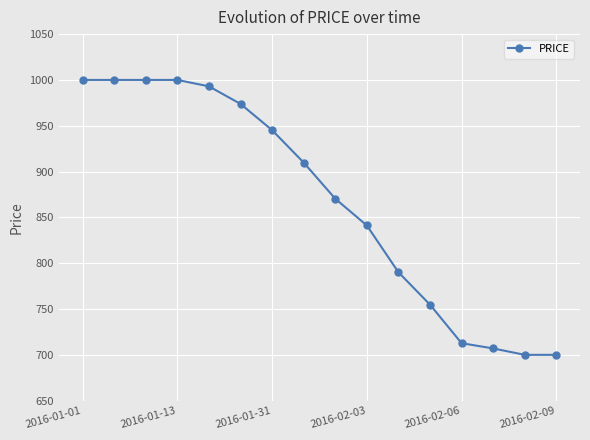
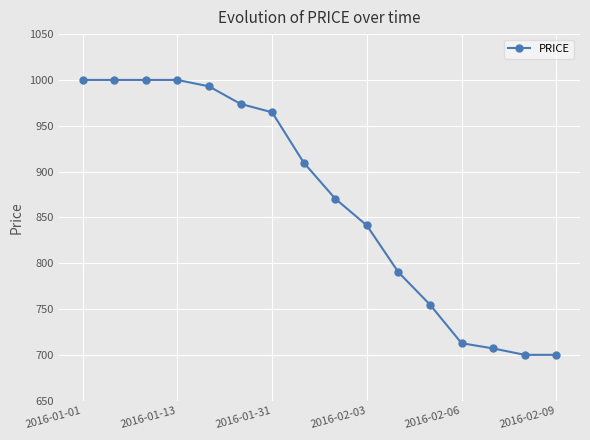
2016-01-31: 950 -> 960
